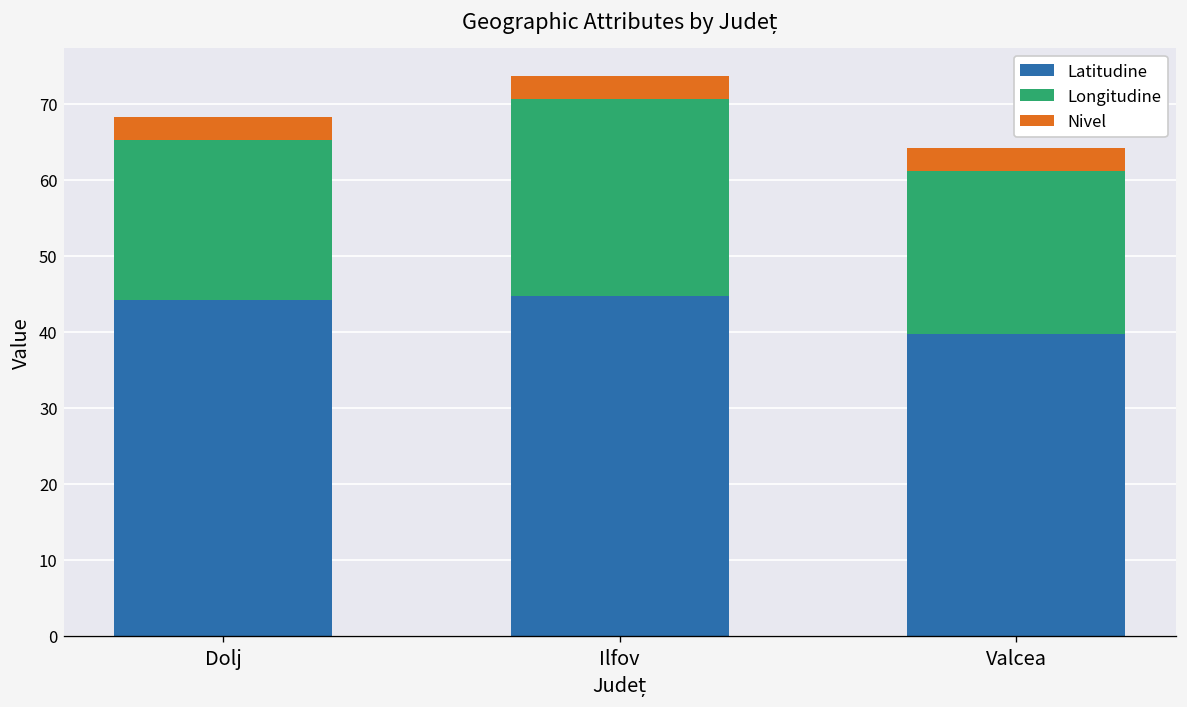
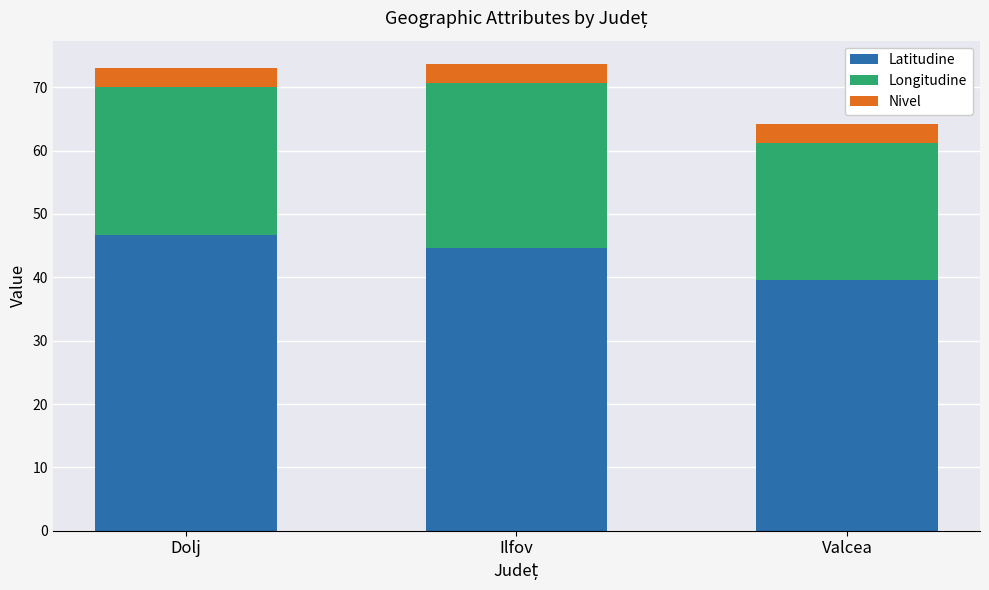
Latitudine, Dolj: 44 -> 47
Longitudine, Dolj: 21 -> 23
